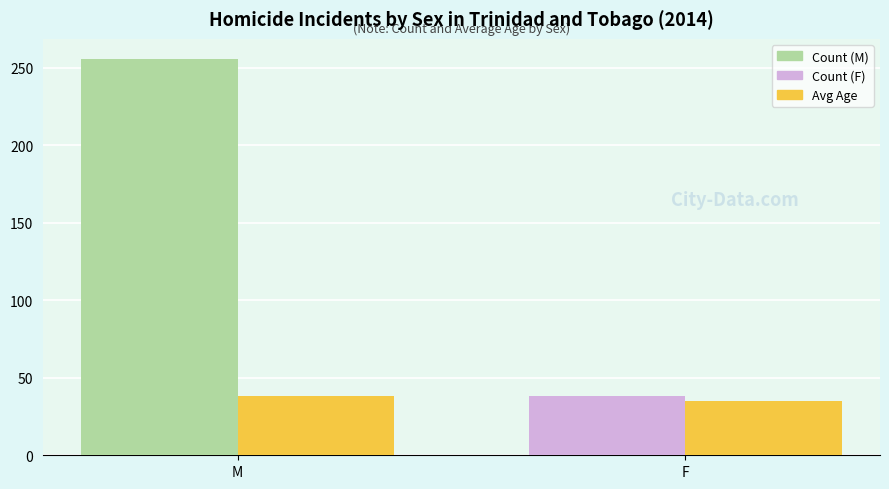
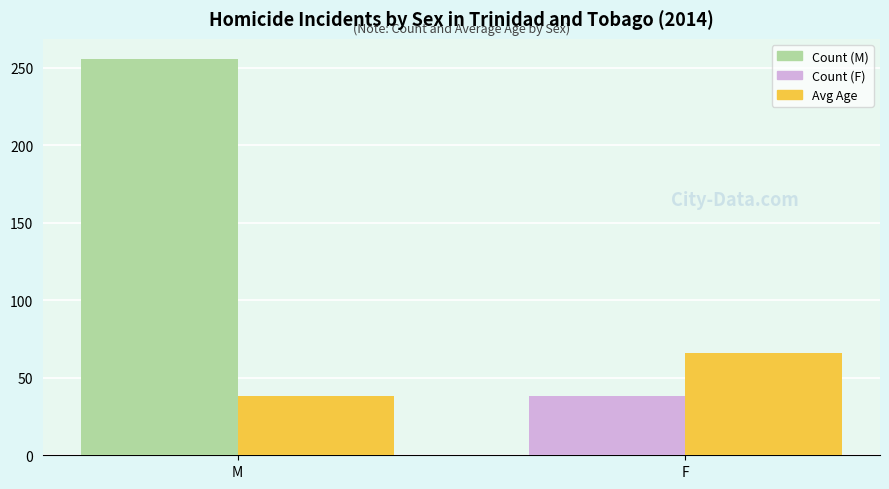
Avg Age, F: 35 -> 66
